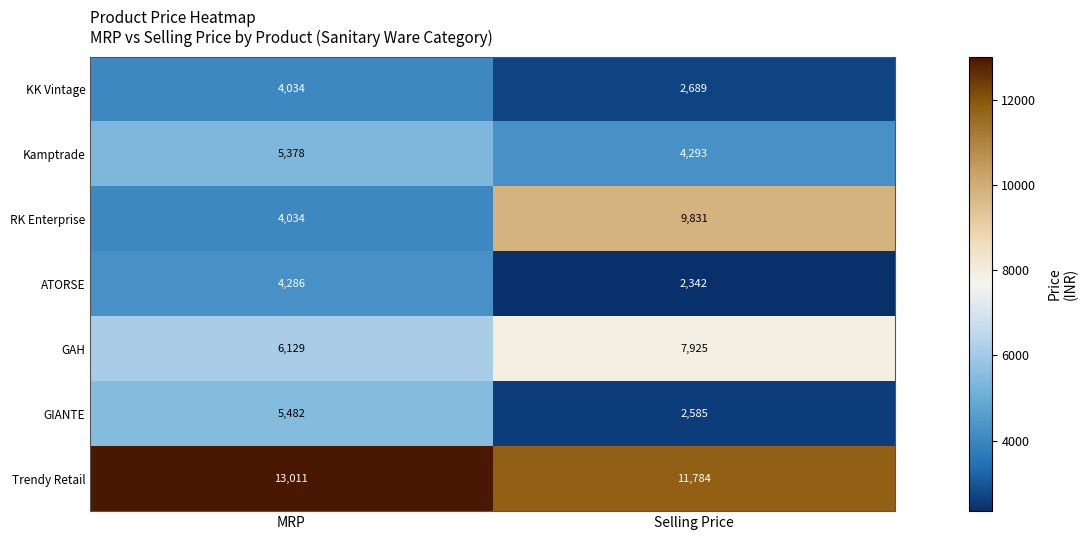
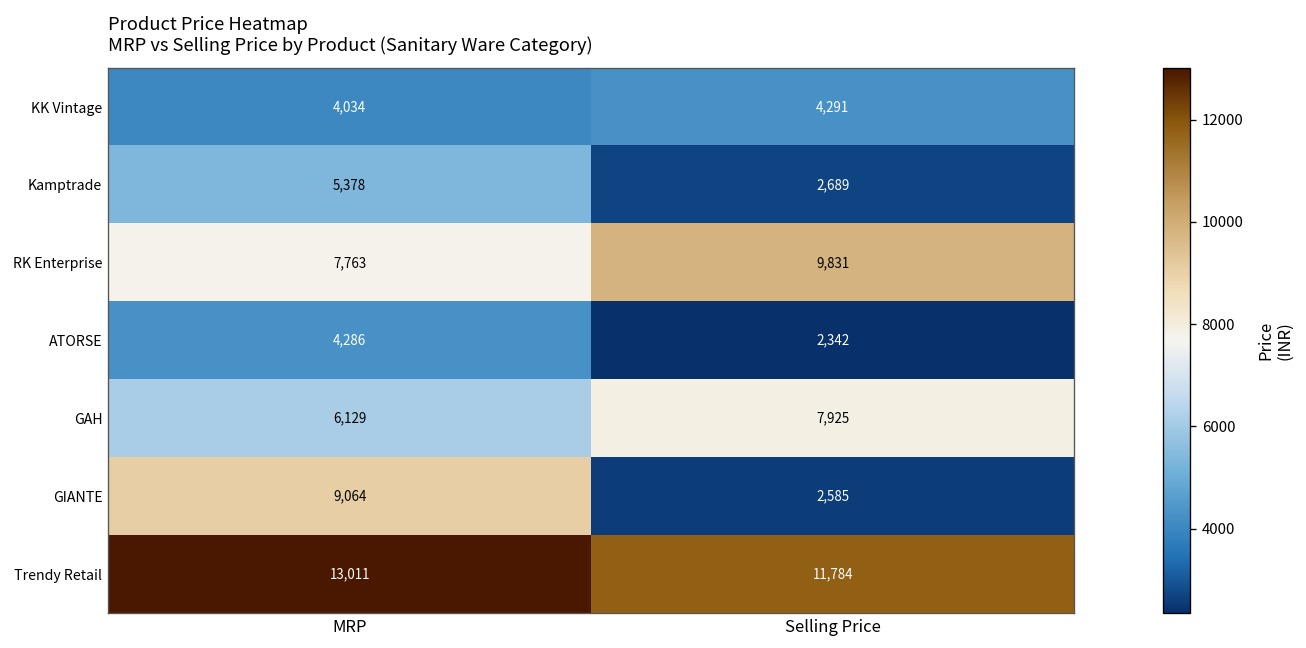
KK Vintage, Selling Price: 2,689 -> 4,291
Kamptrade, Selling Price: 4,293 -> 2,689
RK Enterprise, MRP: 4,034 -> 7,763
GIANTE, MRP: 5,482 -> 9,064
